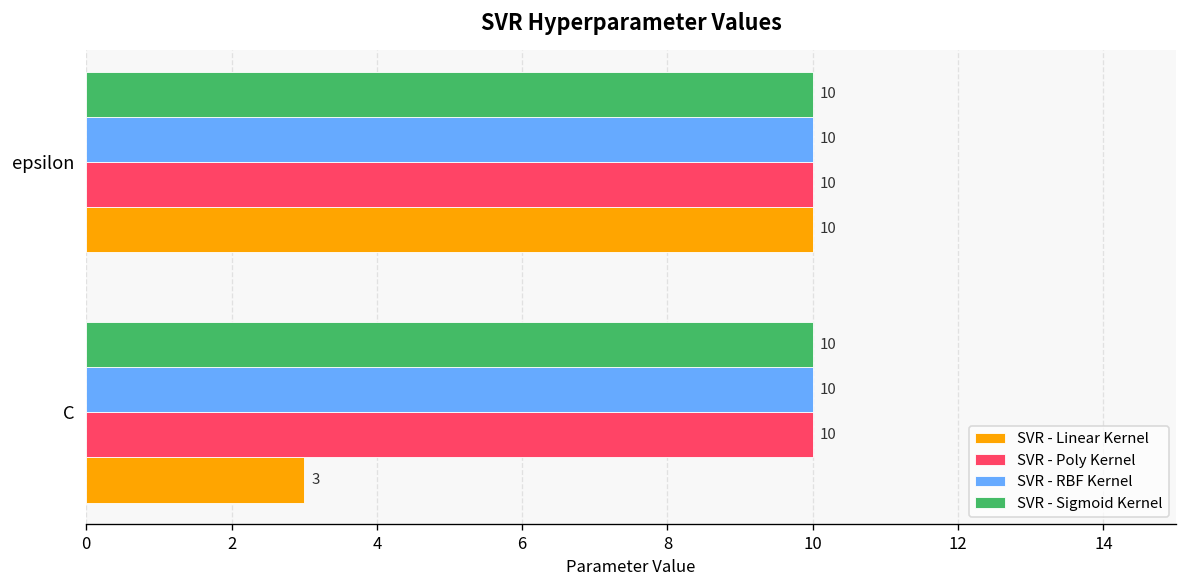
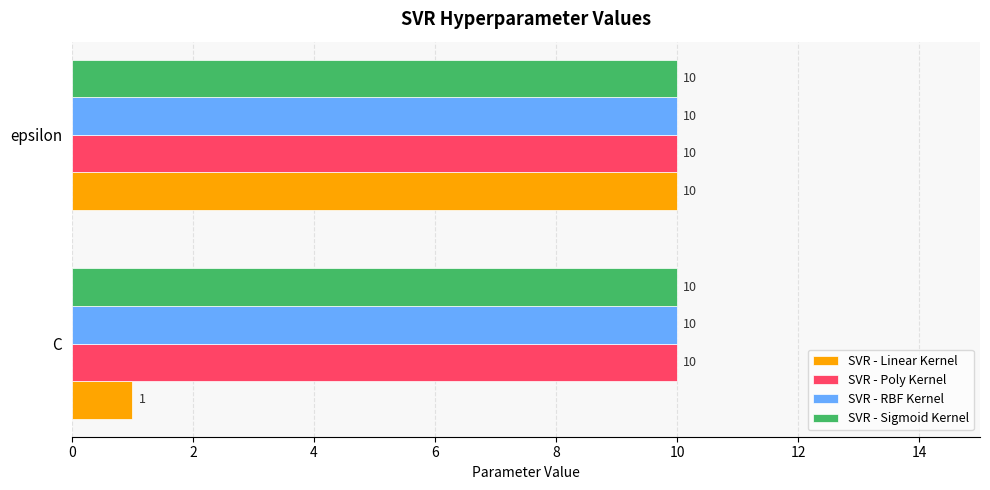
SVR - Linear Kernel, C: 3 -> 1
